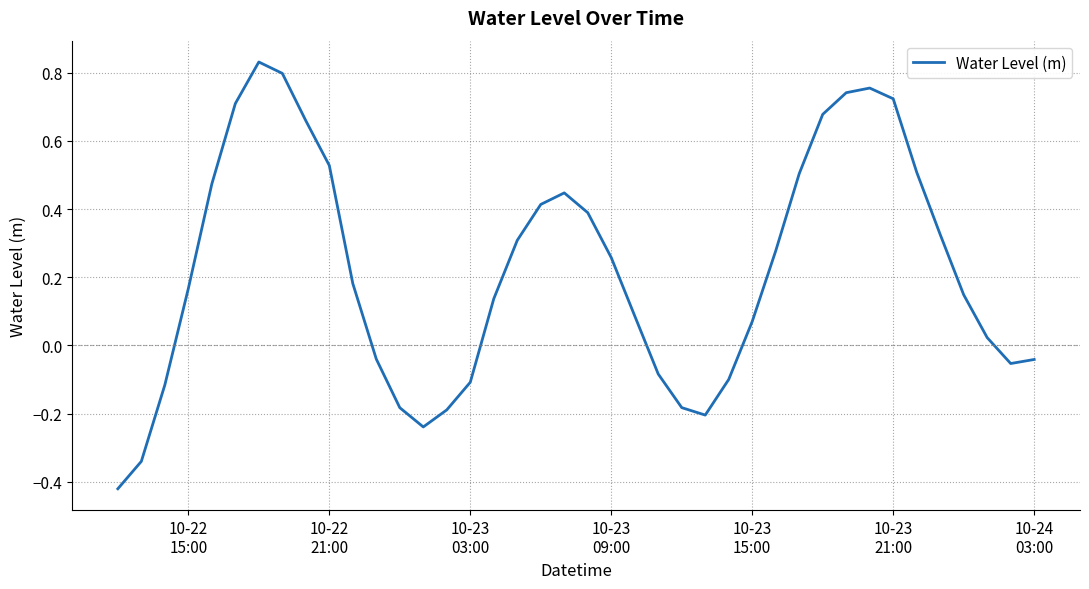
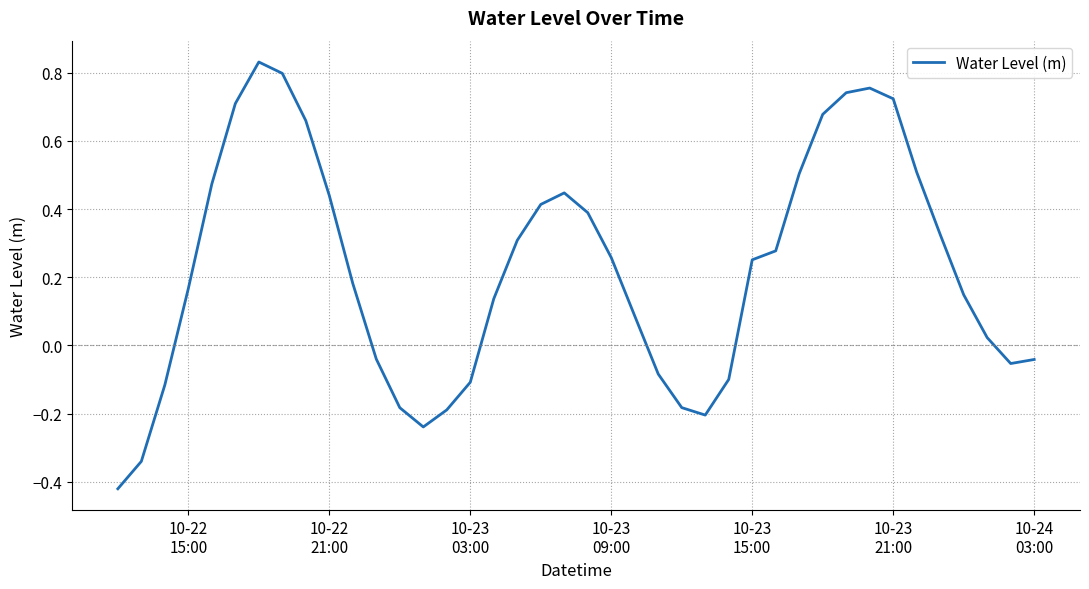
10-22 21:00: 0.53 -> 0.44
10-23 15:00: 0.07 -> 0.25
